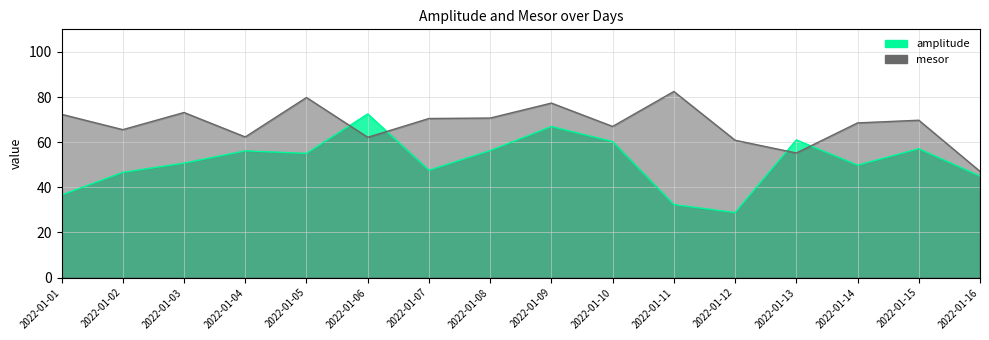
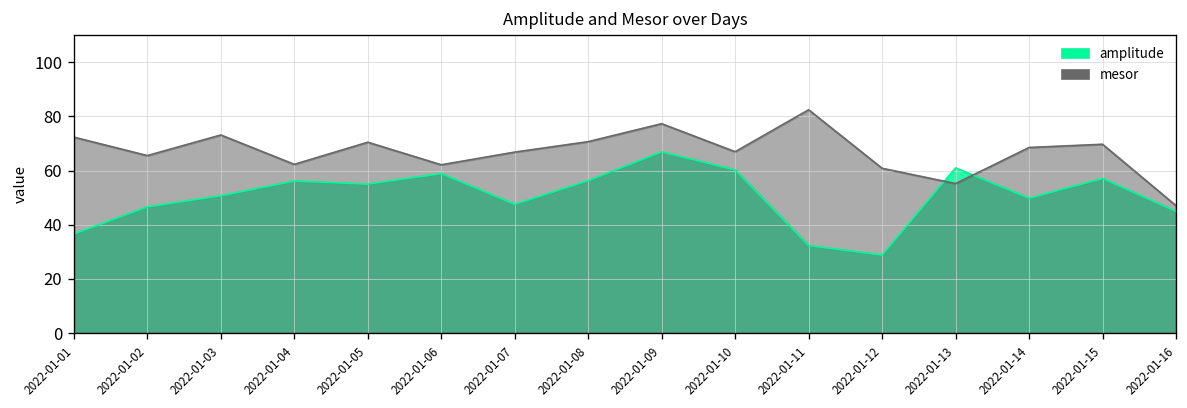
mesor, 2022-01-05: 80 -> 70
amplitude, 2022-01-06: 73 -> 59
mesor, 2022-01-07: 70 -> 67
